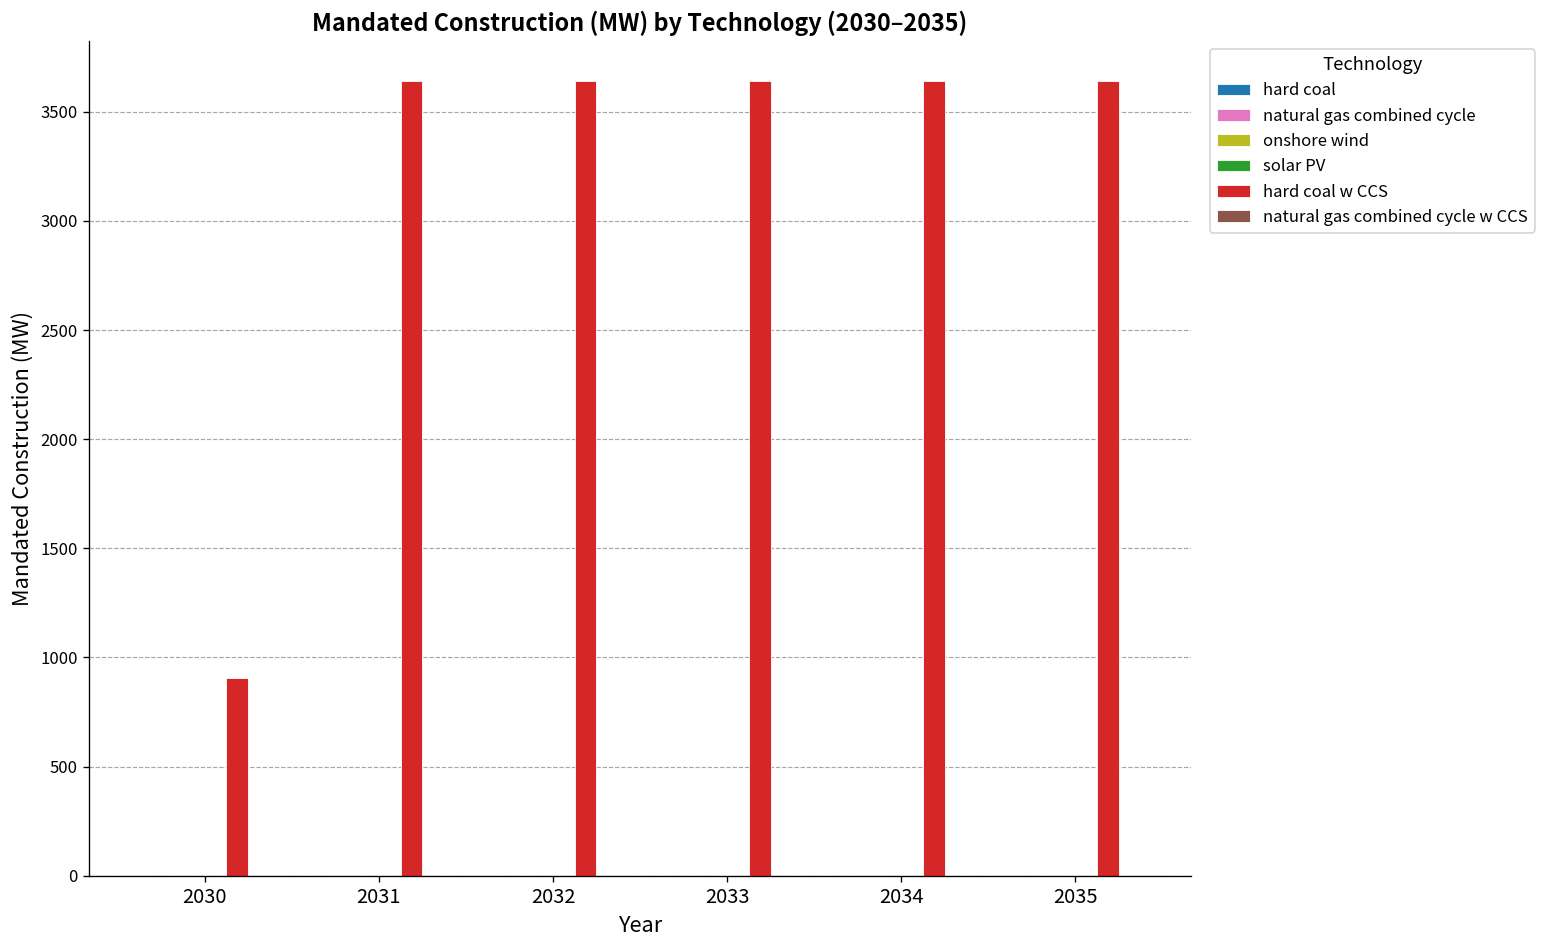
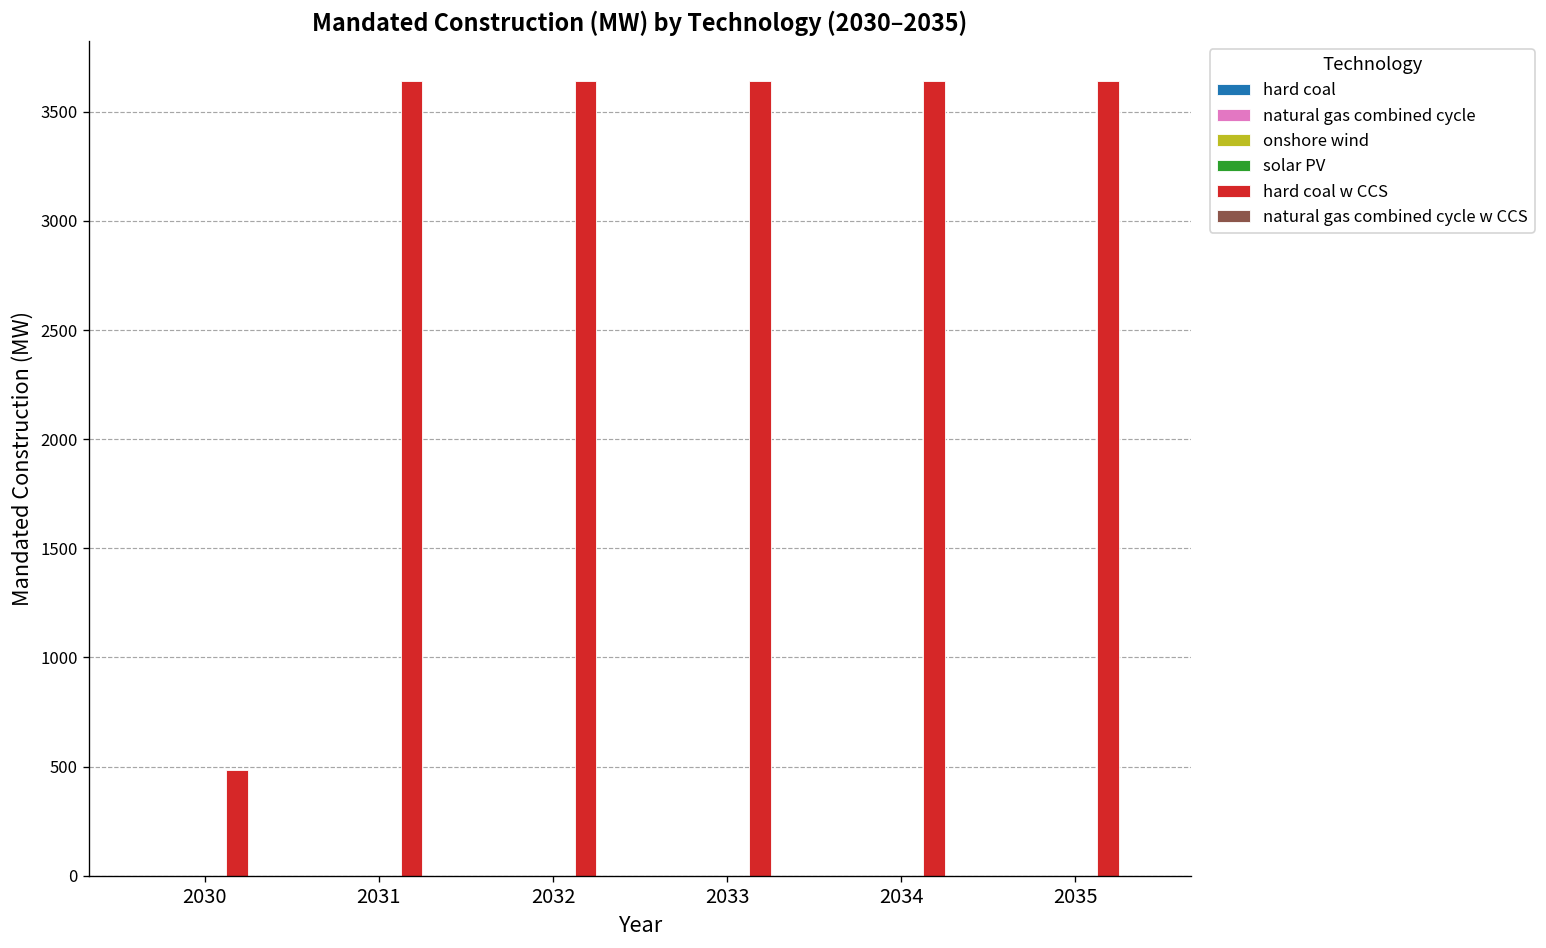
hard coal w CCS, 2030: 910 -> 480
